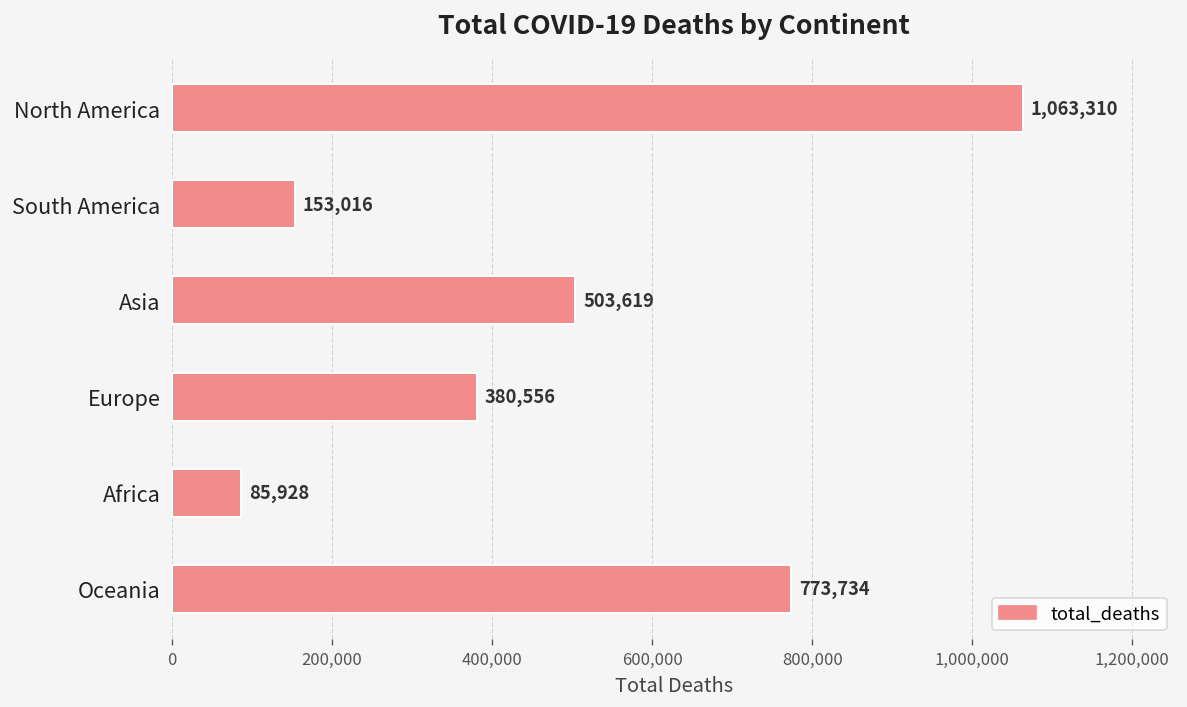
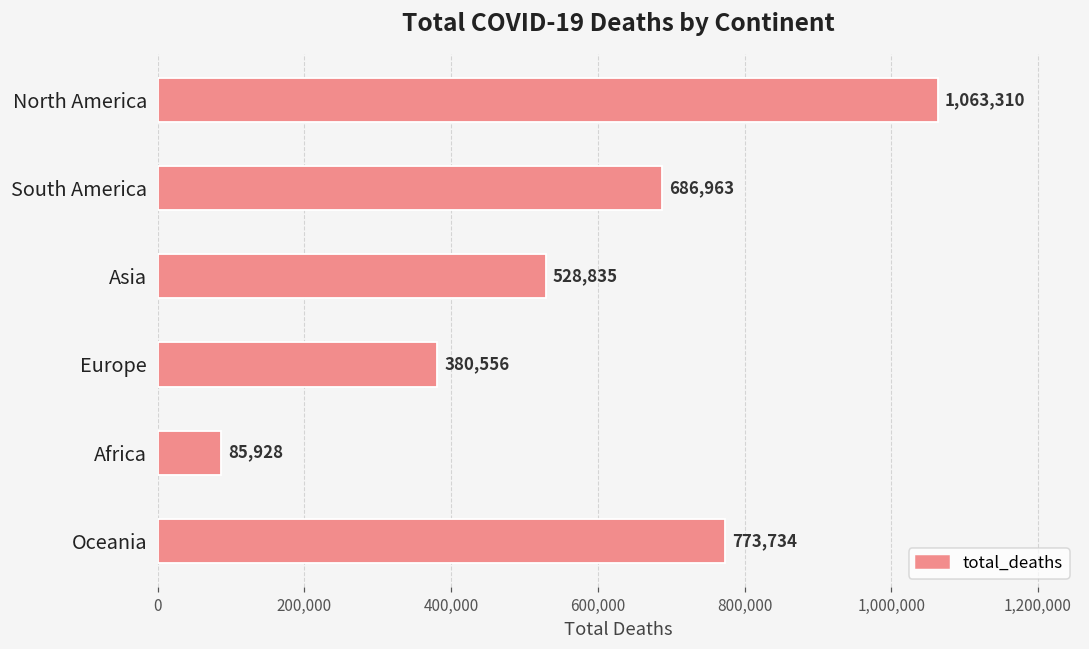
South America: 153,016 -> 686,963
Asia: 503,619 -> 528,835
